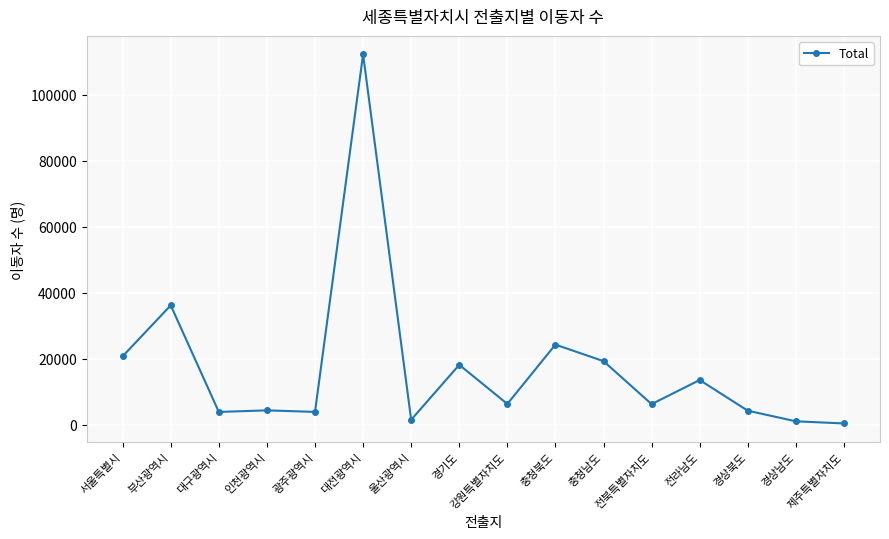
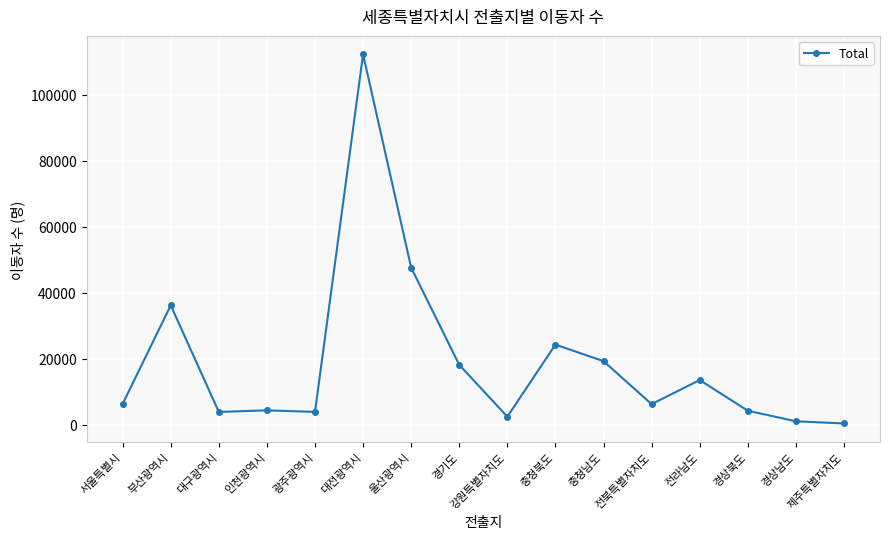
서울특별시: 21000 -> 6000
울산광역시: 2000 -> 48000
강원특별자치도: 6000 -> 3000
